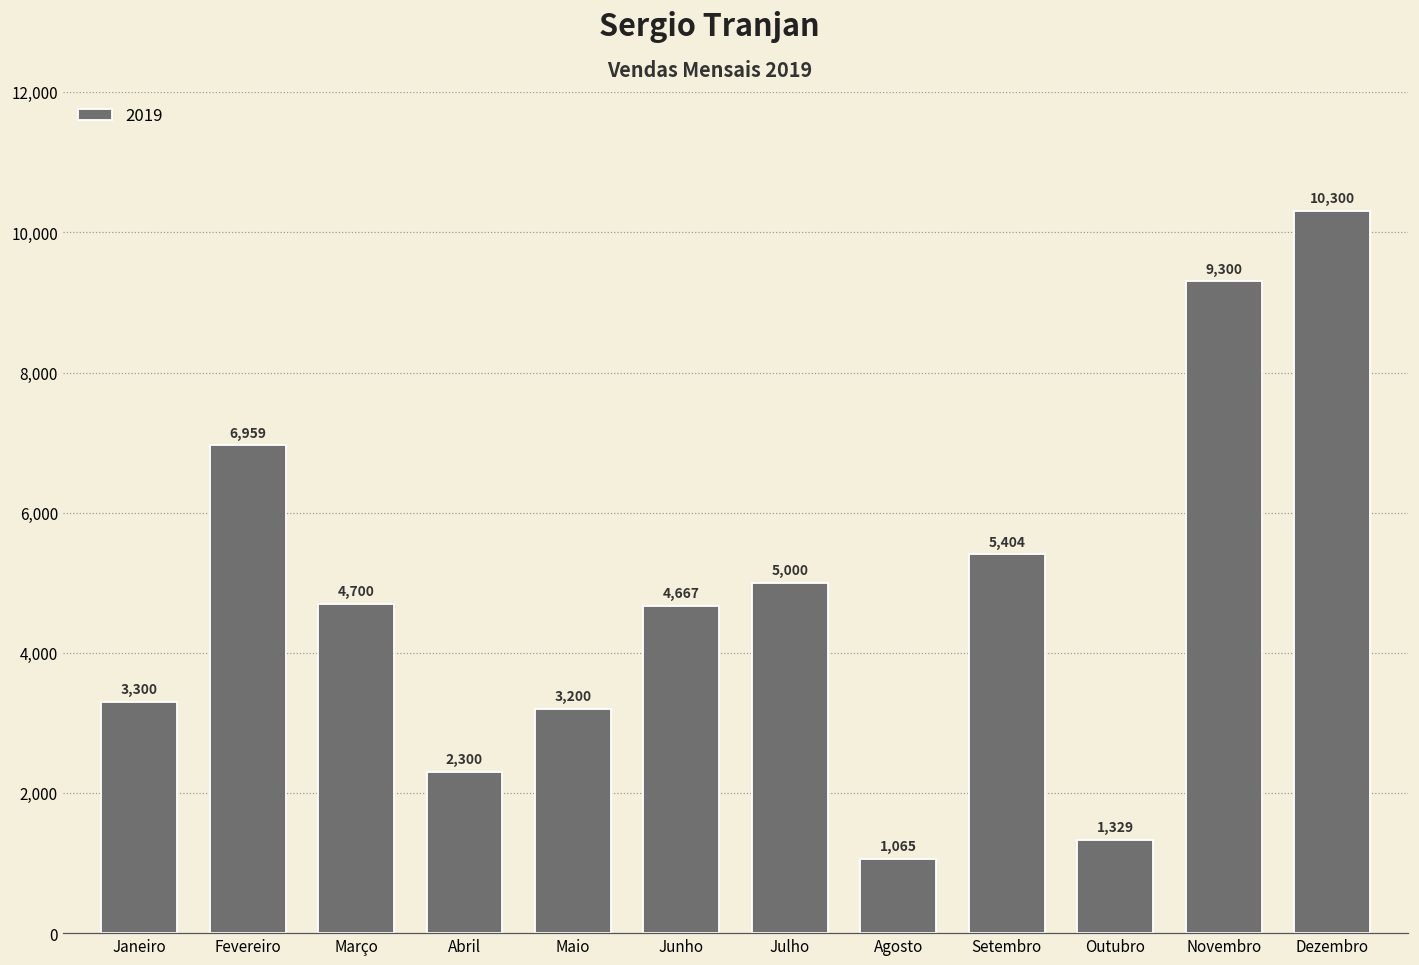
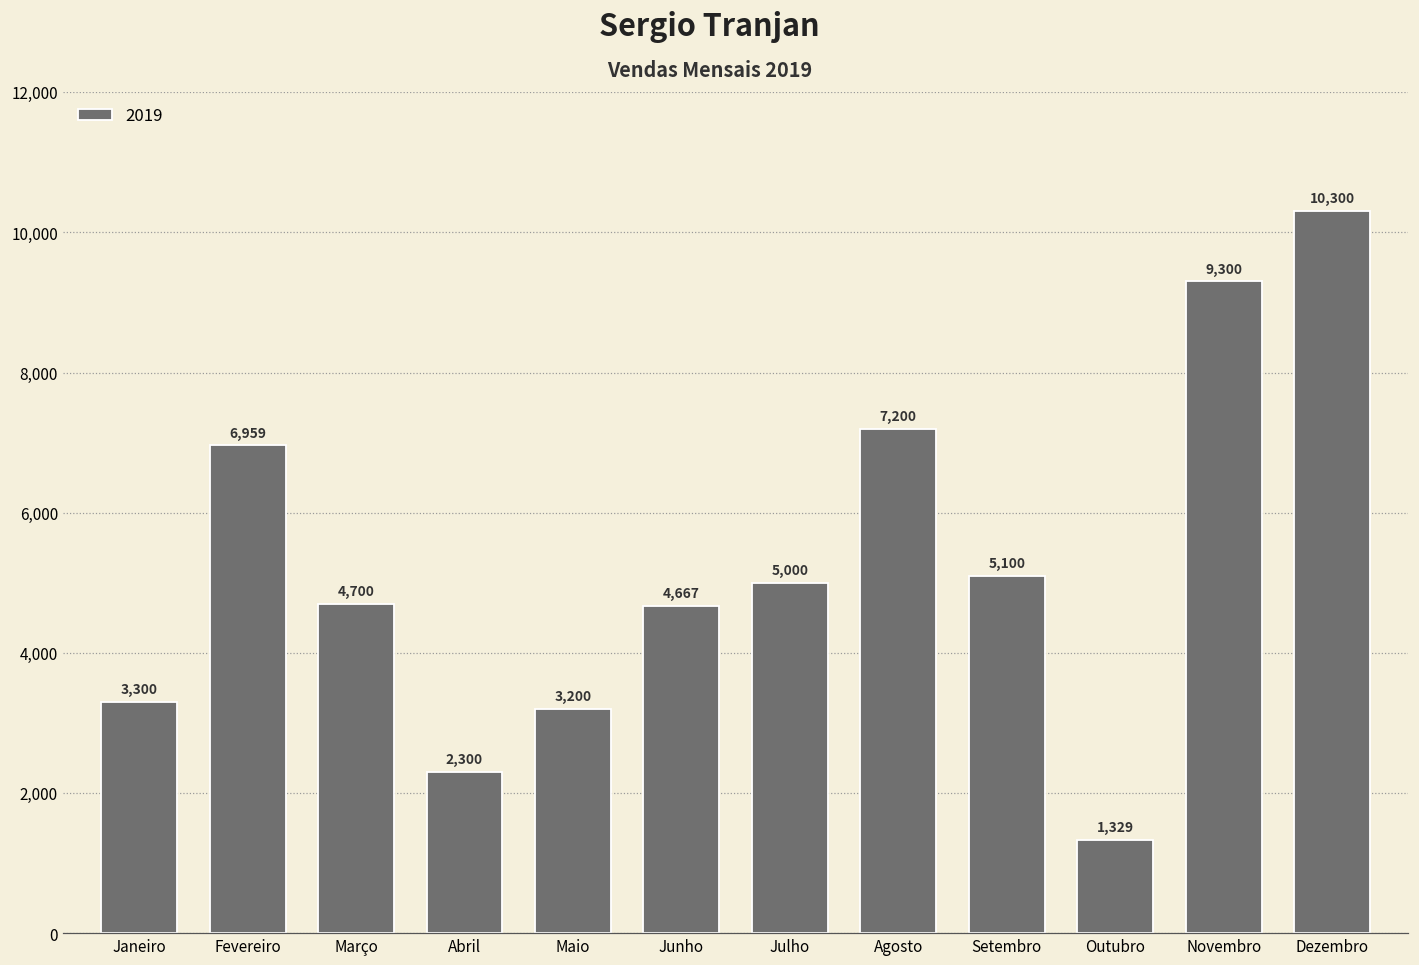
Agosto: 1,065 -> 7,200
Setembro: 5,404 -> 5,100
